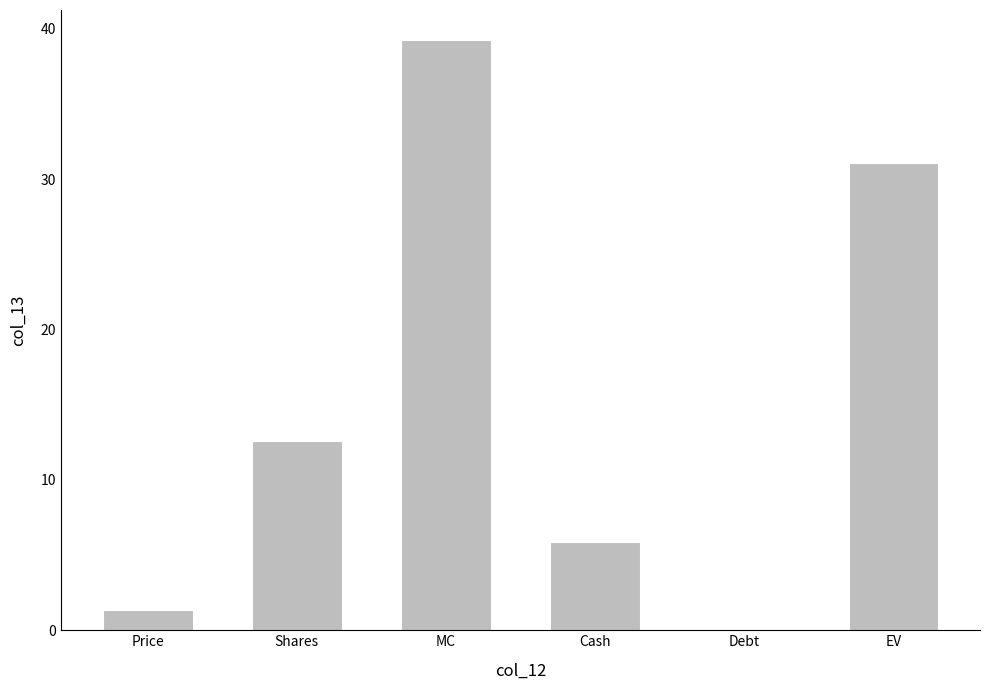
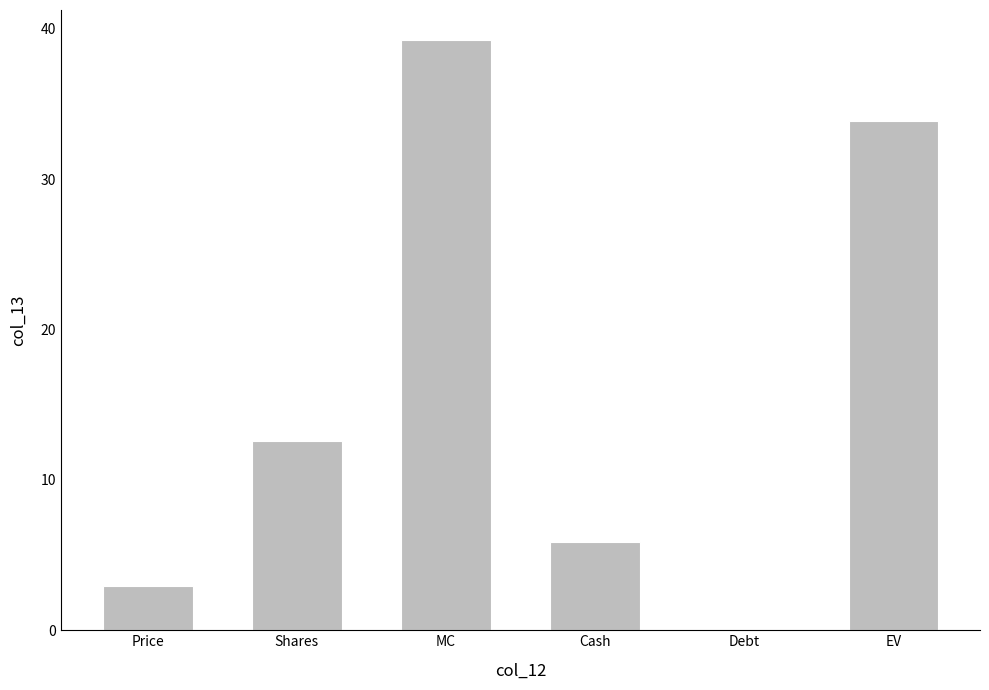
Price: 1.4 -> 2.9
EV: 31.1 -> 33.9
